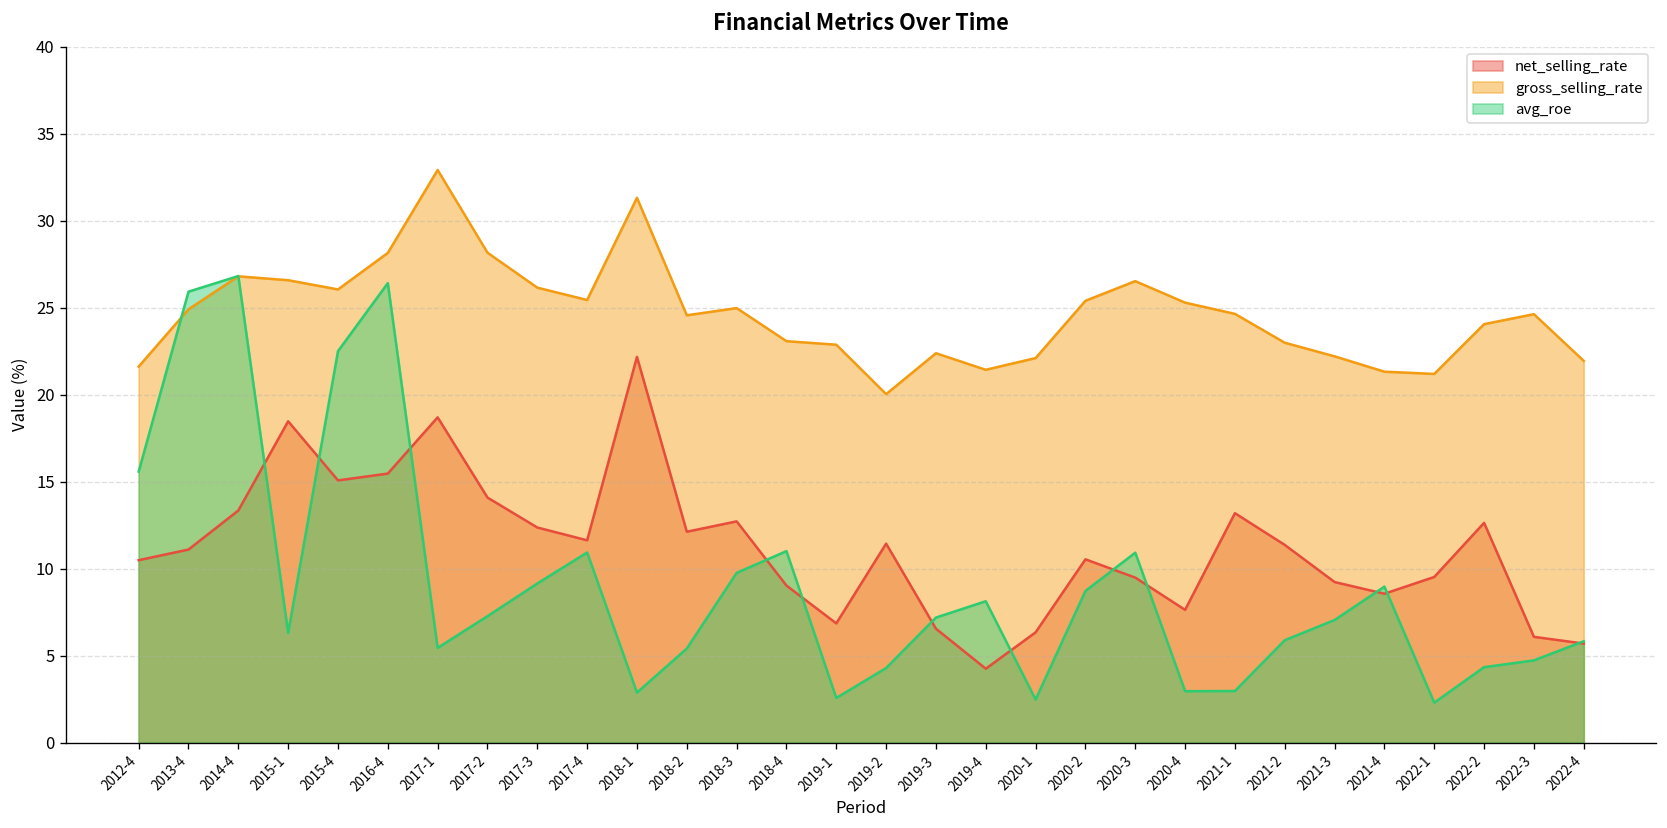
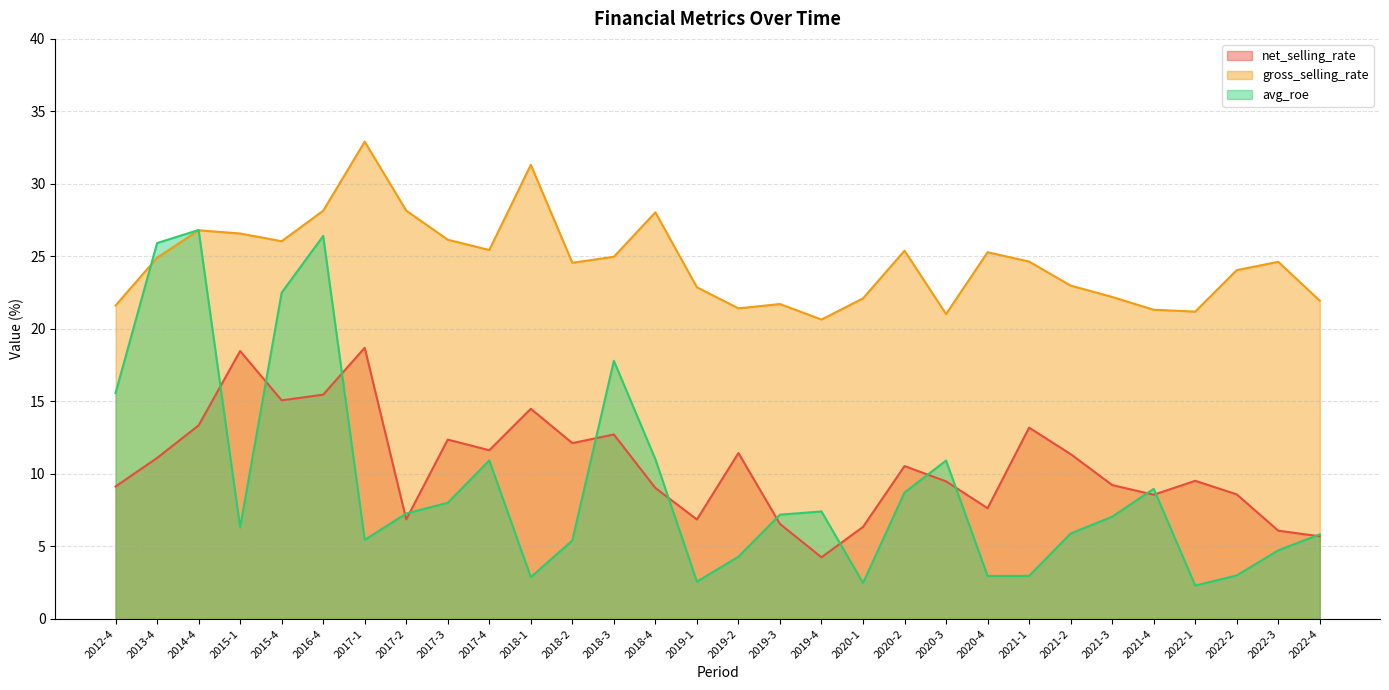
net_selling_rate, 2012-4: 10.5 -> 9.1
net_selling_rate, 2017-2: 14.1 -> 6.9
avg_roe, 2017-3: 9.2 -> 8.0
net_selling_rate, 2018-1: 22.2 -> 14.5
avg_roe, 2018-3: 9.8 -> 17.8
gross_selling_rate, 2018-4: 23.1 -> 28.0
gross_selling_rate, 2019-2: 20.0 -> 21.4
gross_selling_rate, 2019-3: 22.4 -> 21.7
gross_selling_rate, 2019-4: 21.4 -> 20.6
avg_roe, 2019-4: 8.1 -> 7.4
gross_selling_rate, 2020-3: 26.5 -> 21.0
net_selling_rate, 2022-2: 12.6 -> 8.6
avg_roe, 2022-2: 4.3 -> 3.0
